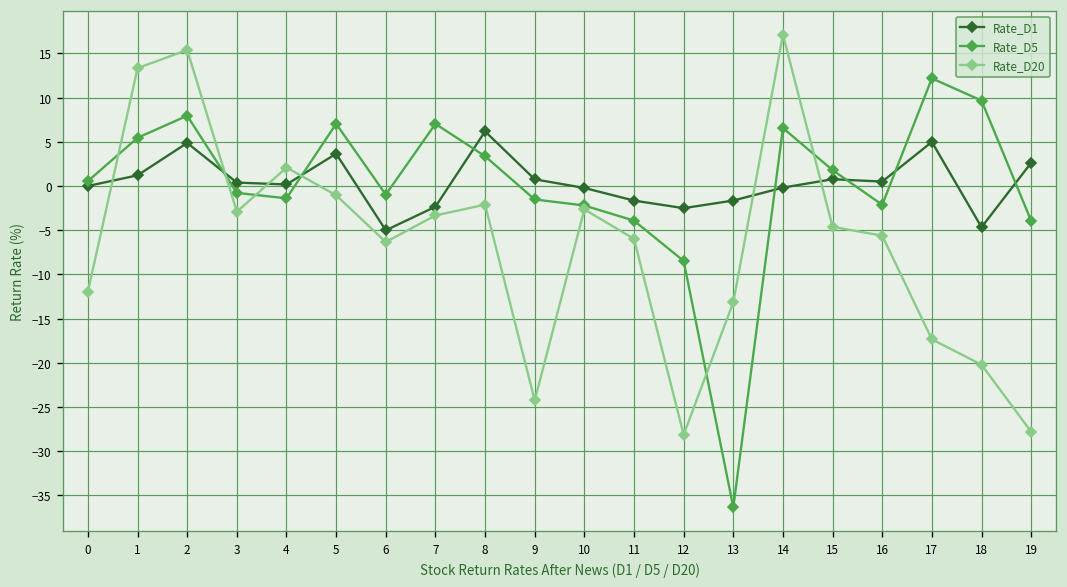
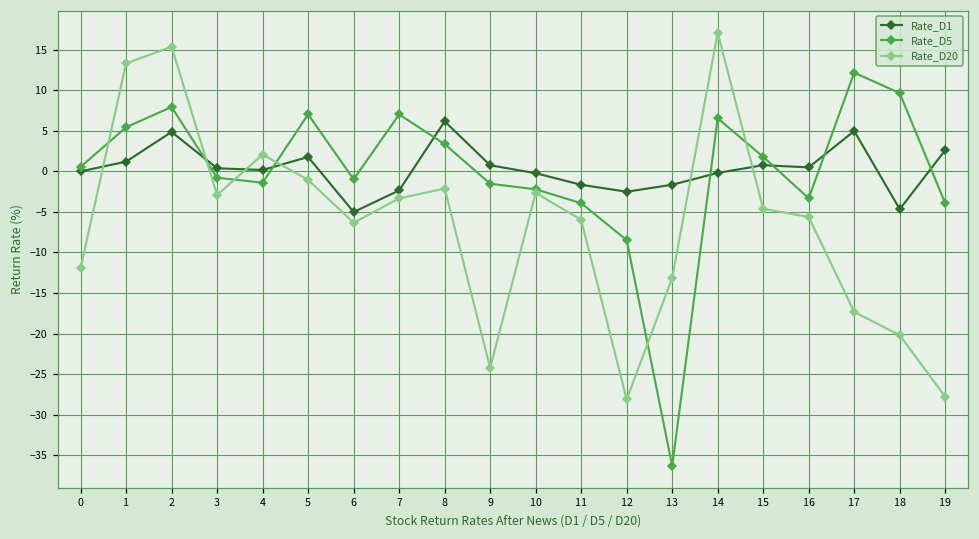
Rate_D1, 5: 4 -> 2
Rate_D5, 16: -2 -> -3
